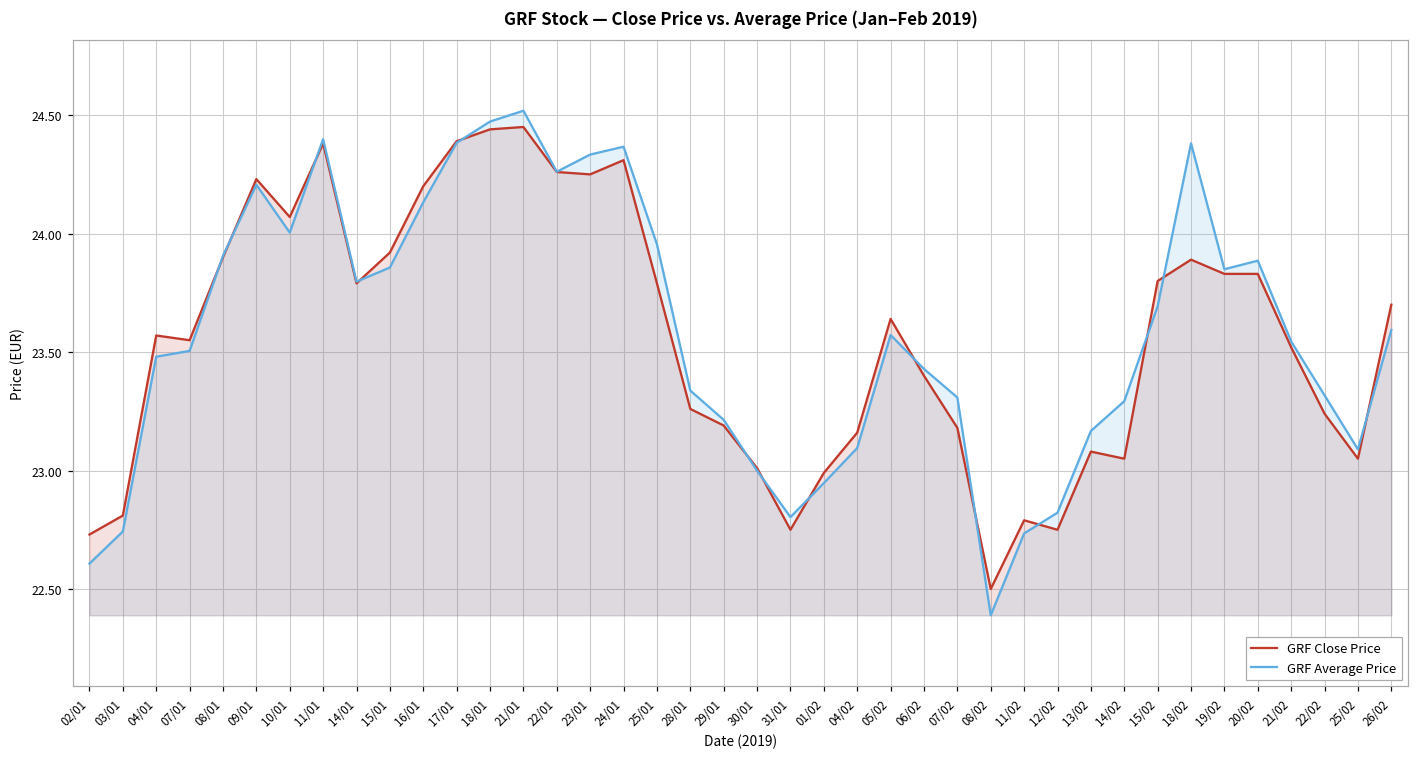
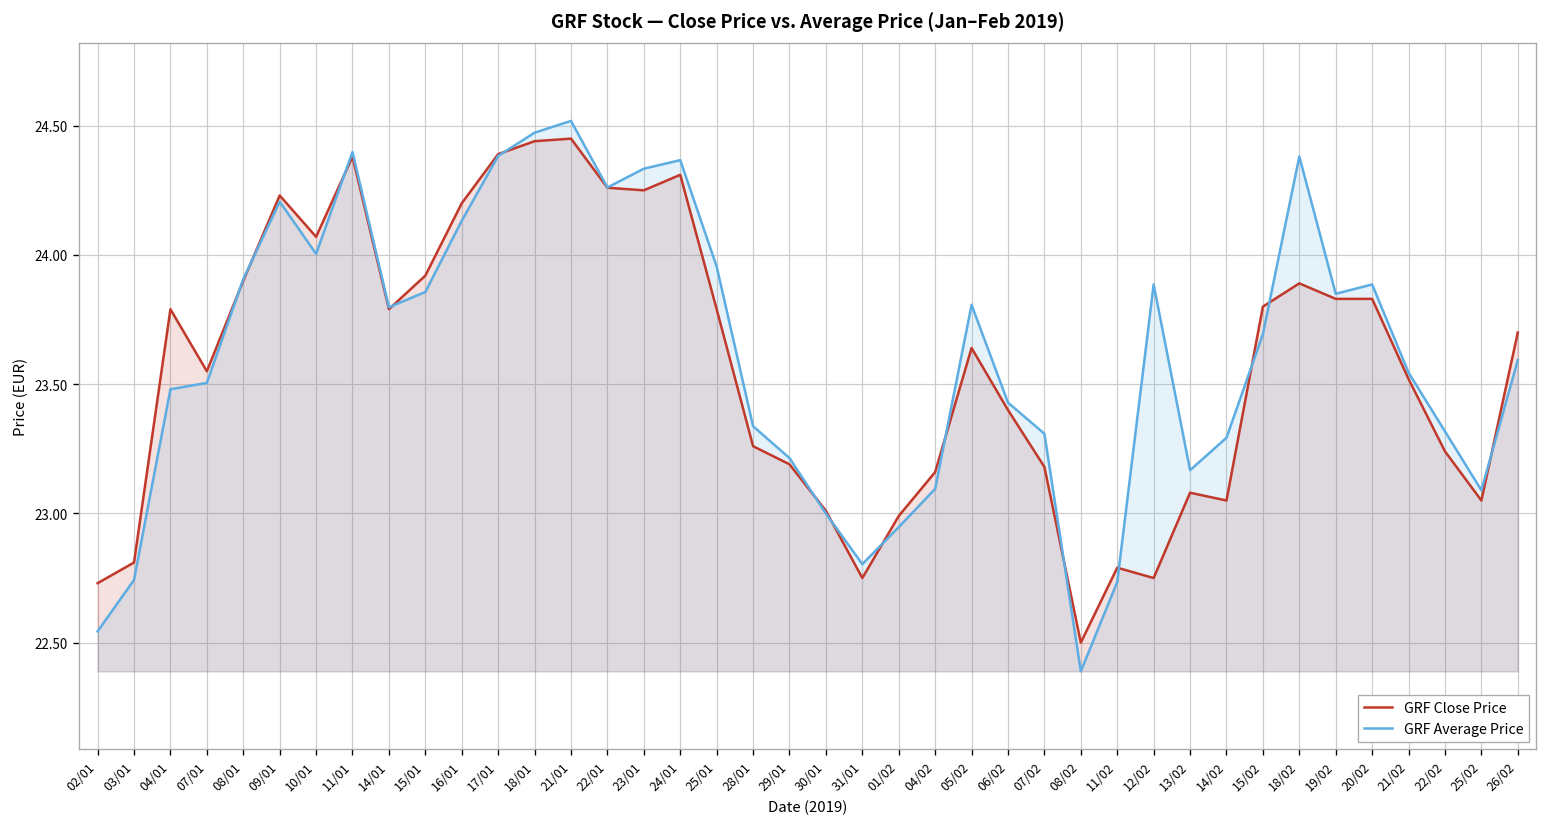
GRF Average Price, 02/01: 22.61 -> 22.54
GRF Close Price, 04/01: 23.57 -> 23.79
GRF Average Price, 05/02: 23.57 -> 23.81
GRF Average Price, 12/02: 22.82 -> 23.89
